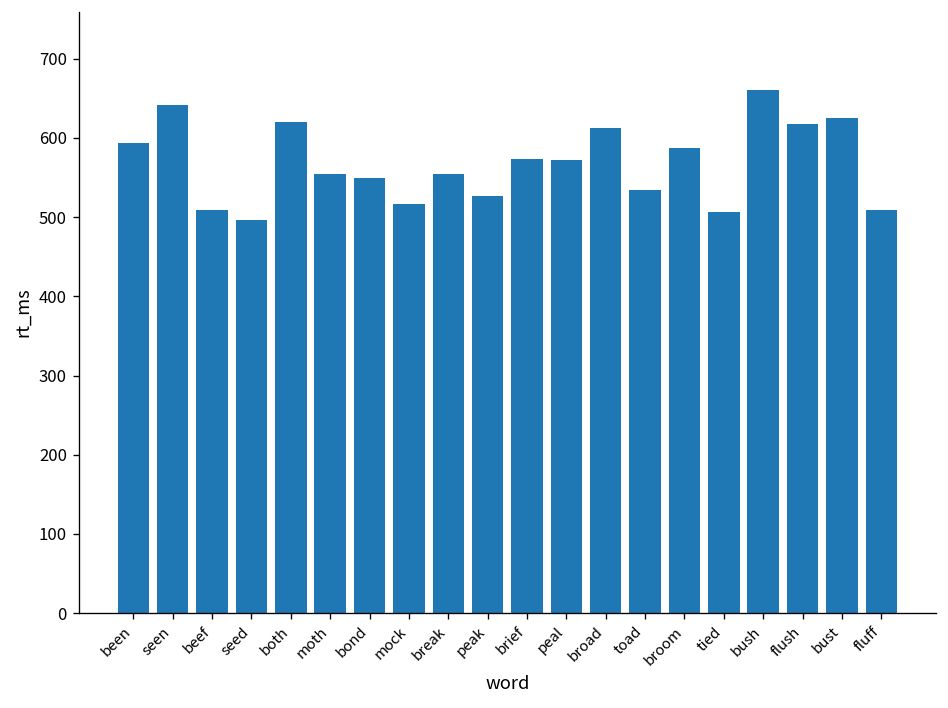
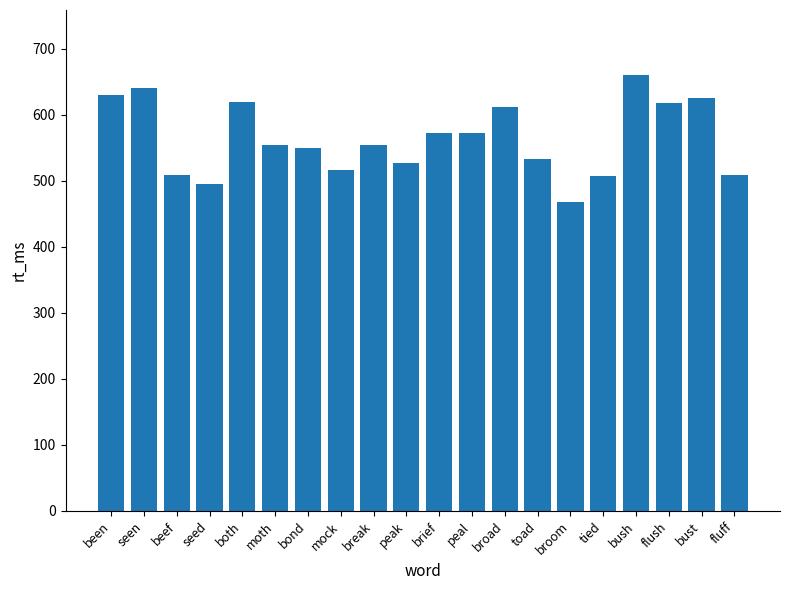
been: 590 -> 630
broom: 590 -> 470
